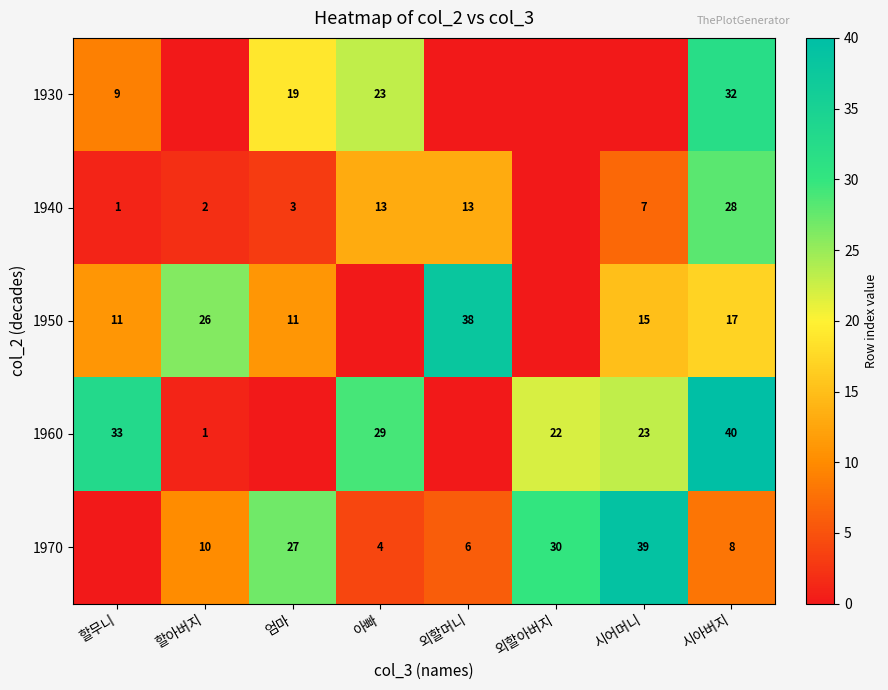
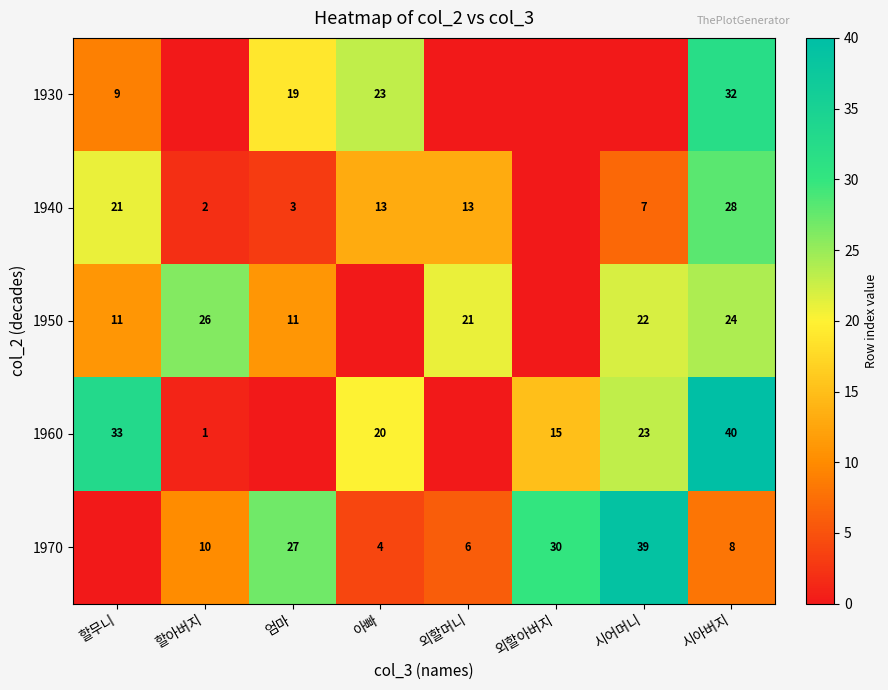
1940, 할무니: 1 -> 21
1950, 외할머니: 38 -> 21
1950, 시어머니: 15 -> 22
1950, 시아버지: 17 -> 24
1960, 아빠: 29 -> 20
1960, 외할아버지: 22 -> 15
